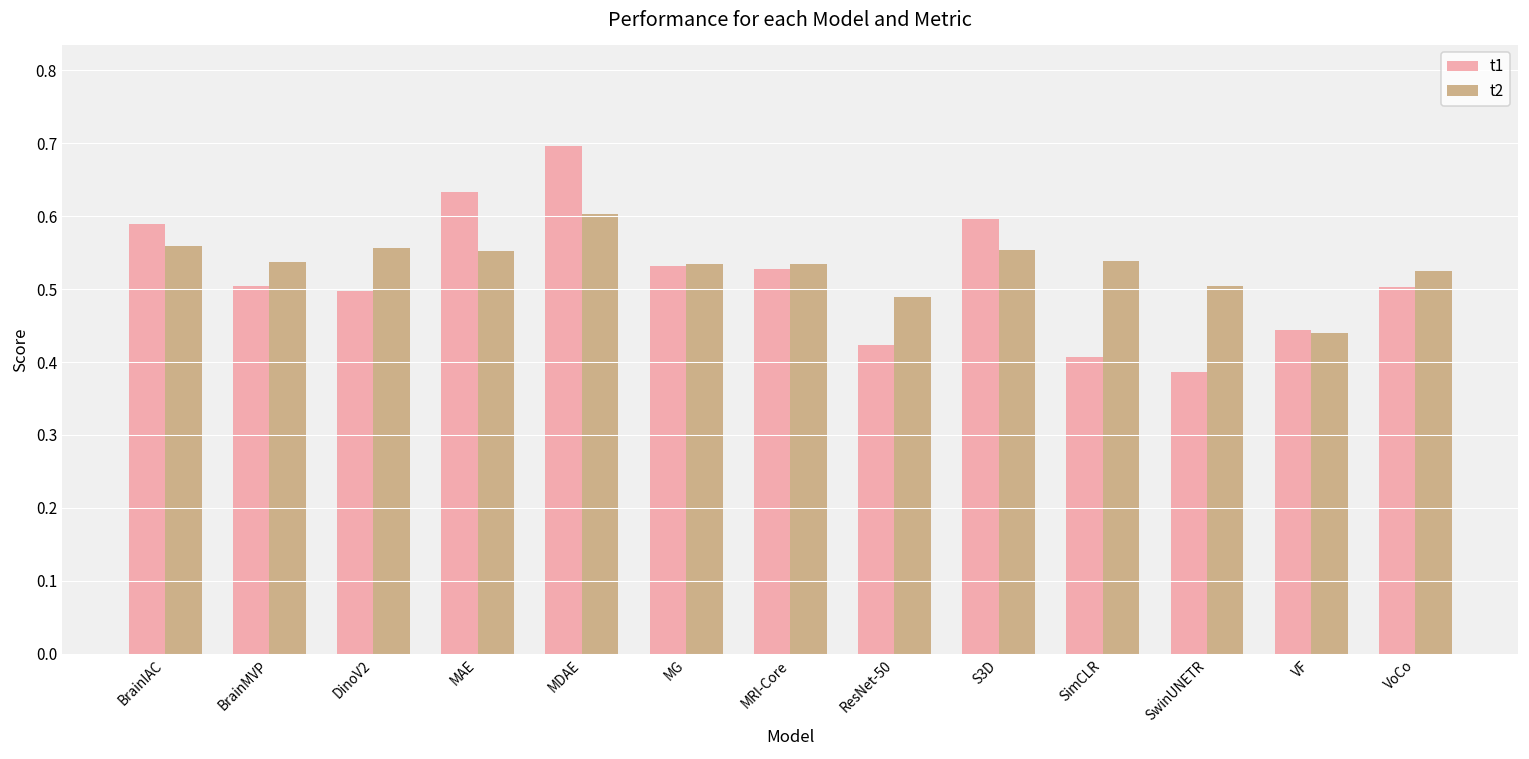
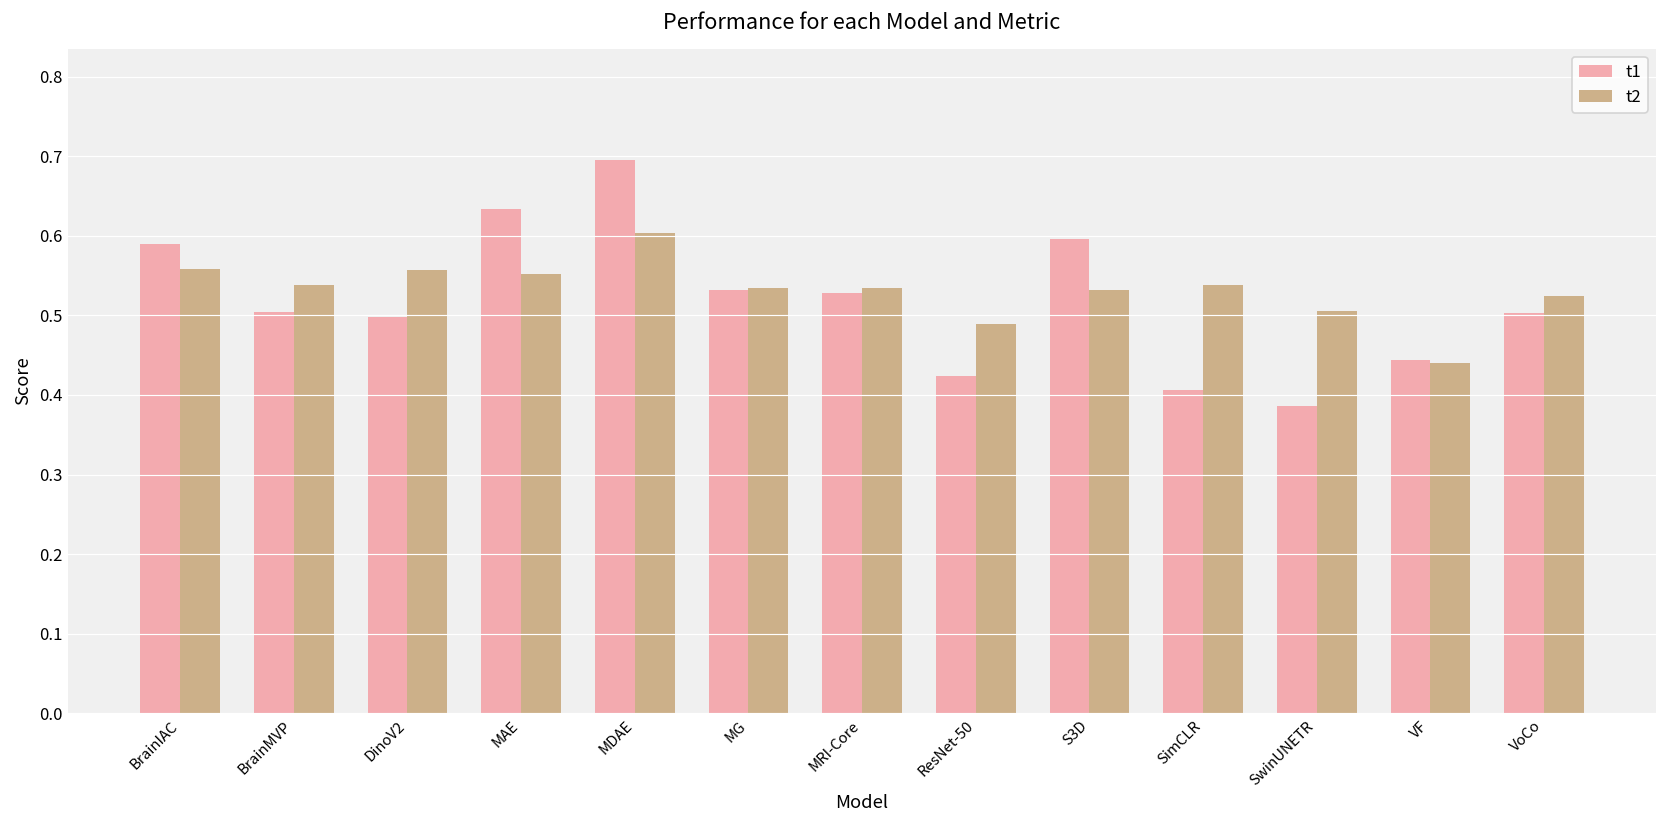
t2, S3D: 0.55 -> 0.53
